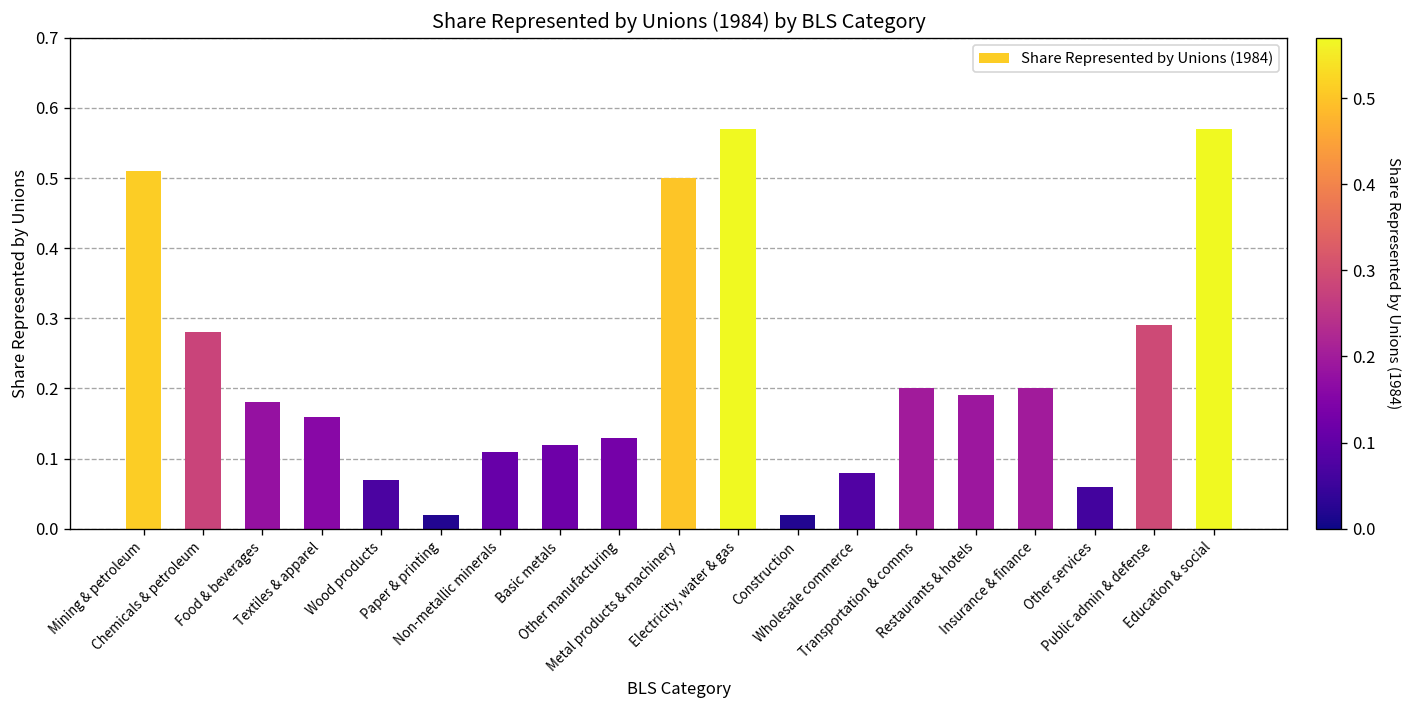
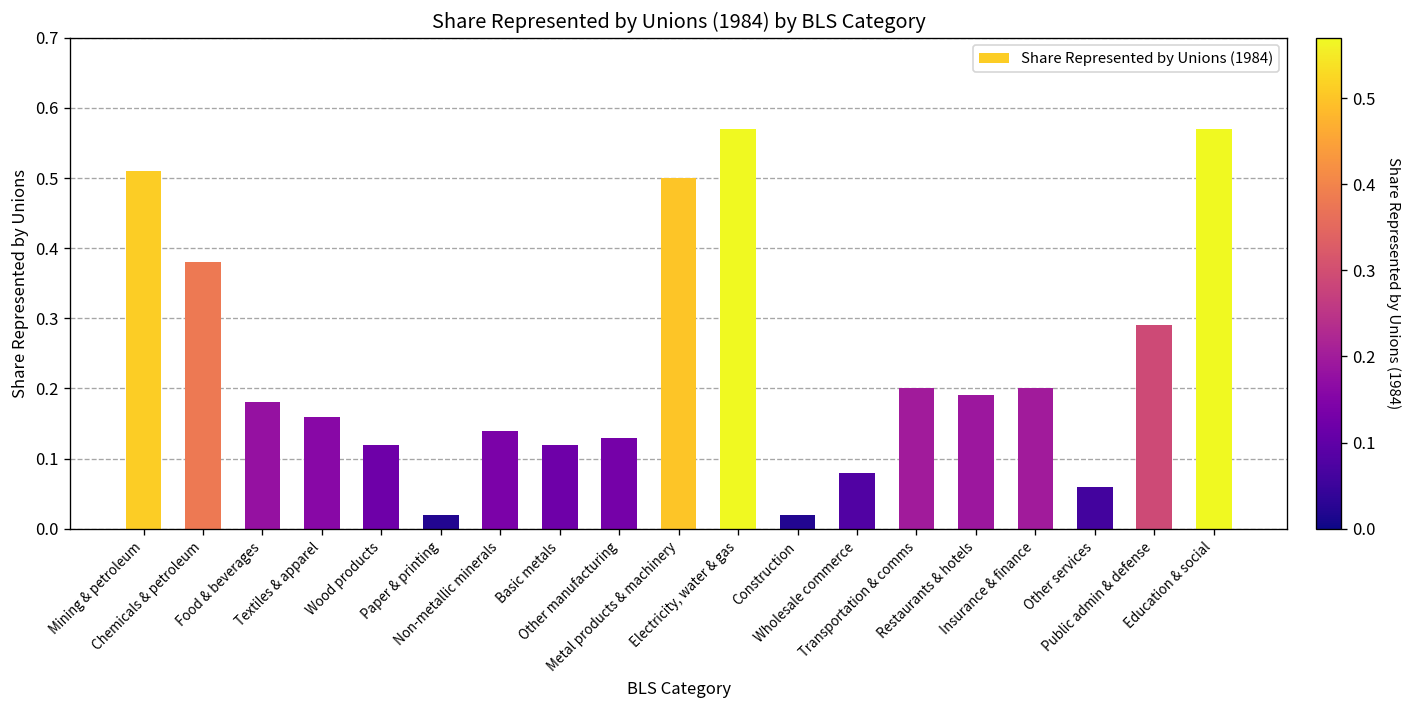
Chemicals & petroleum: 0.28 -> 0.38
Wood products: 0.07 -> 0.12
Non-metallic minerals: 0.11 -> 0.14
